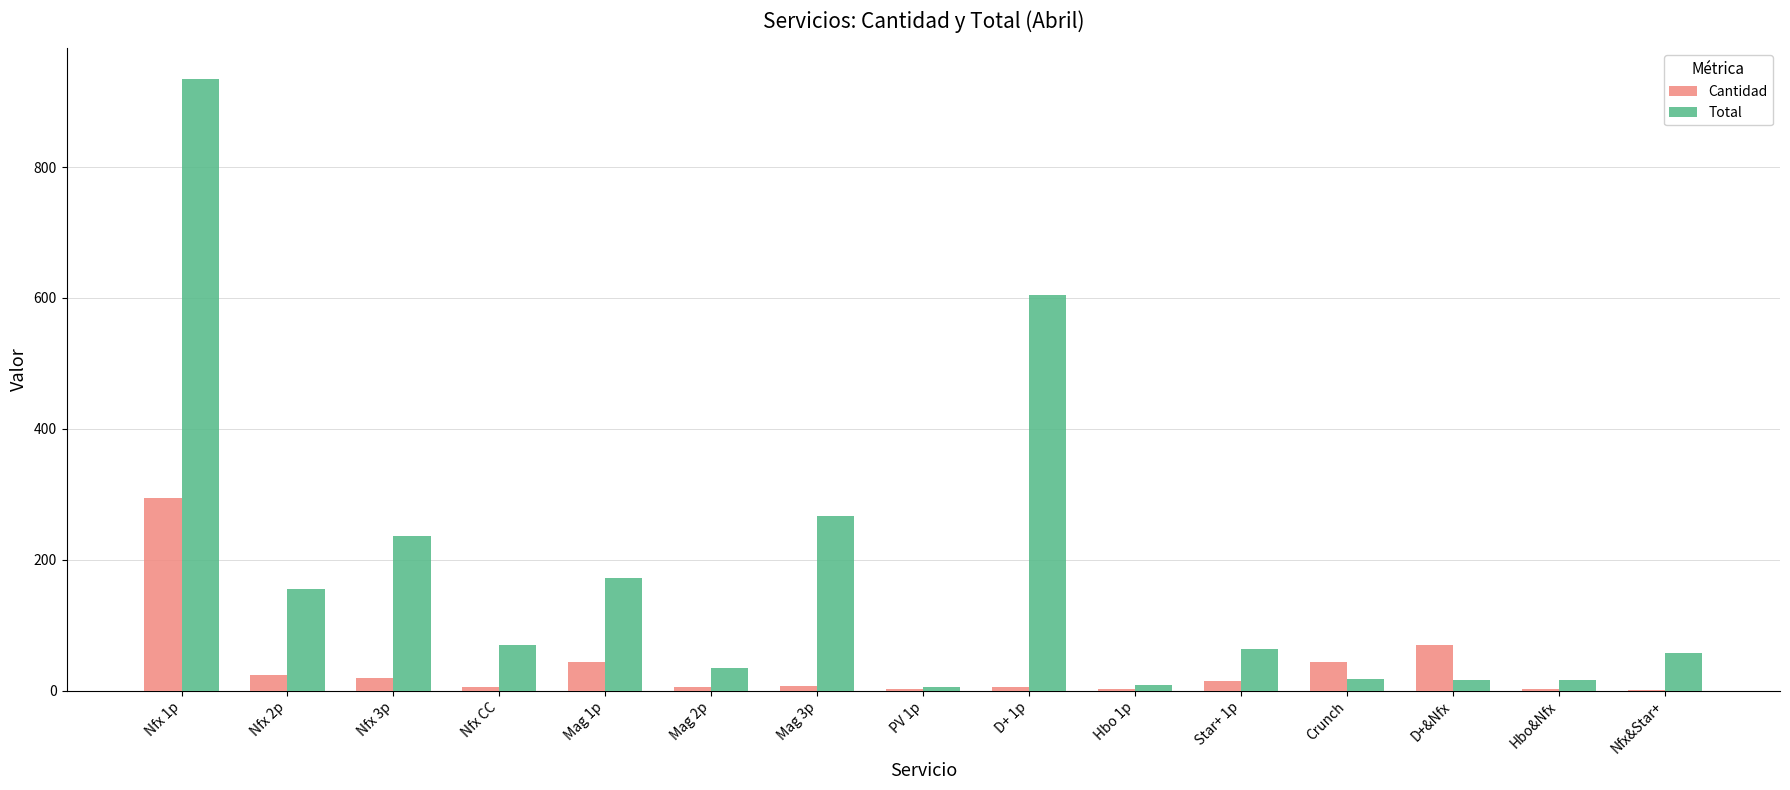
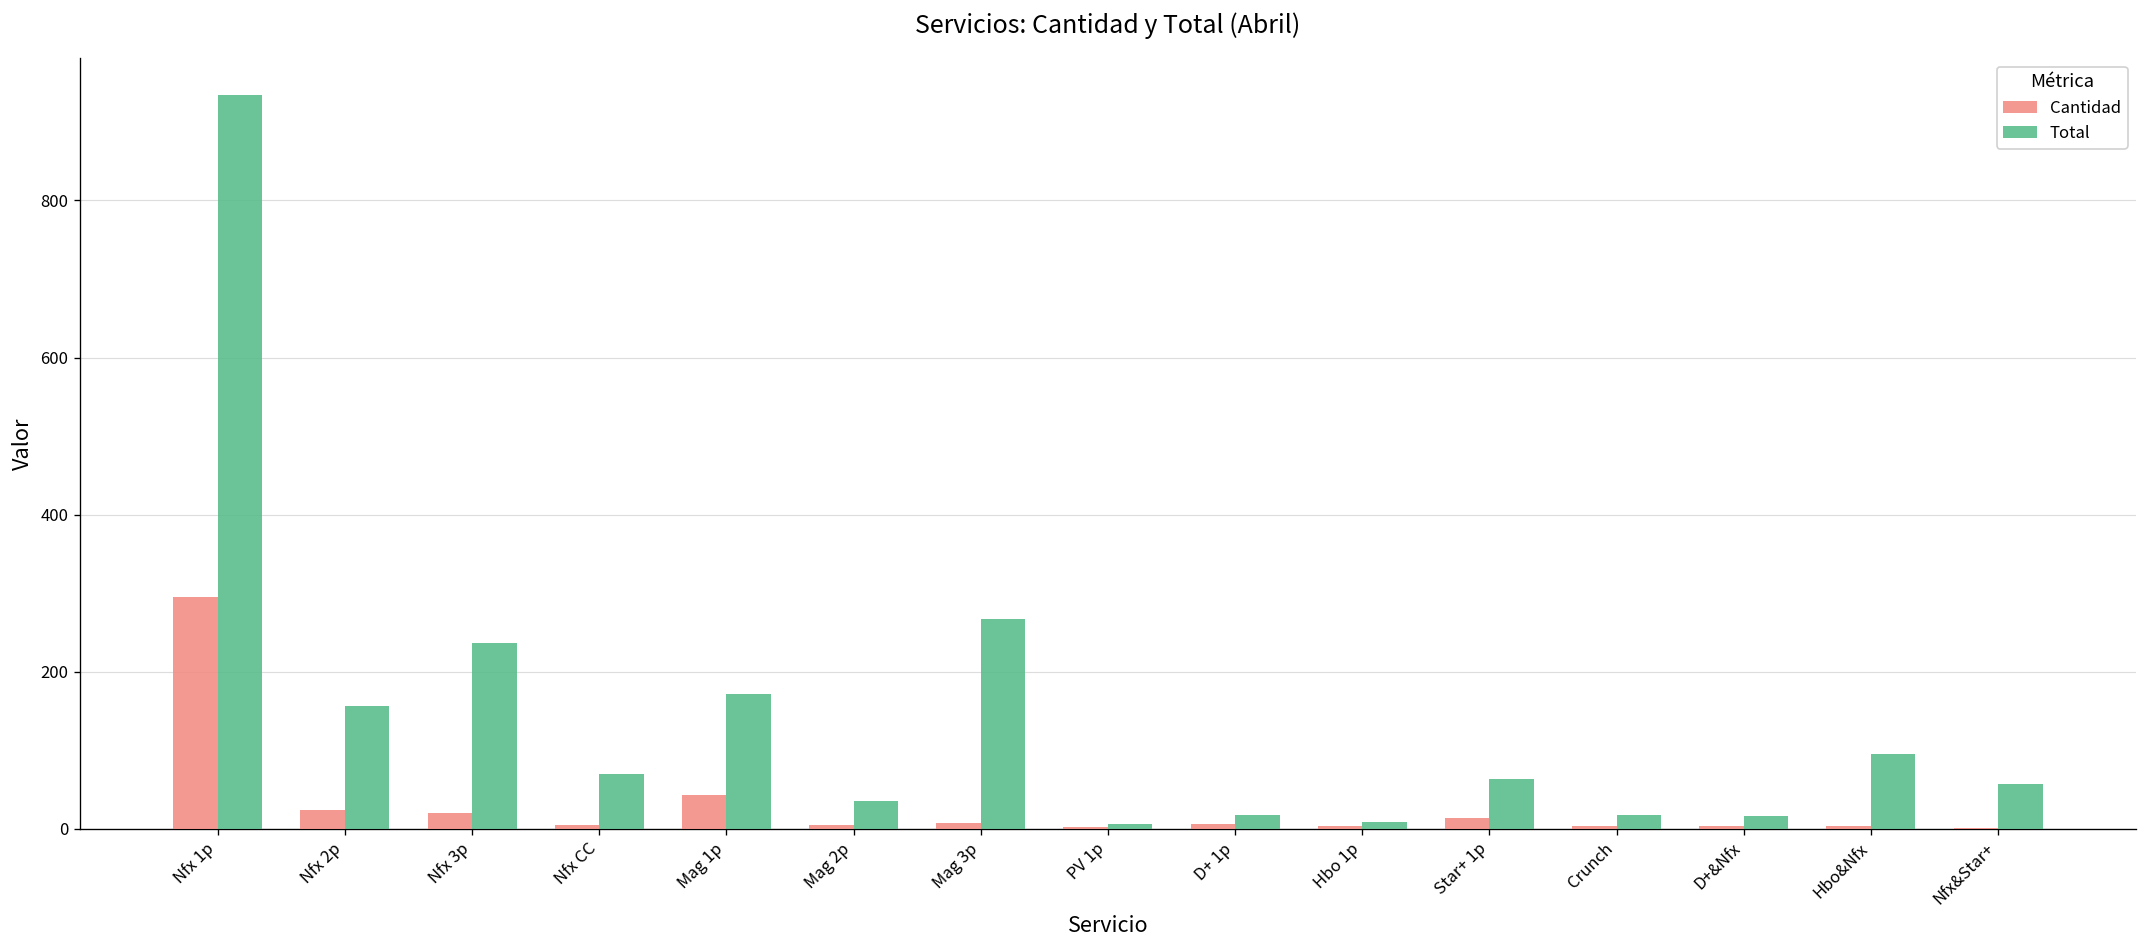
Total, D+ 1p: 610 -> 20
Cantidad, Crunch: 40 -> 0
Cantidad, D+&Nfx: 70 -> 0
Total, Hbo&Nfx: 20 -> 90
